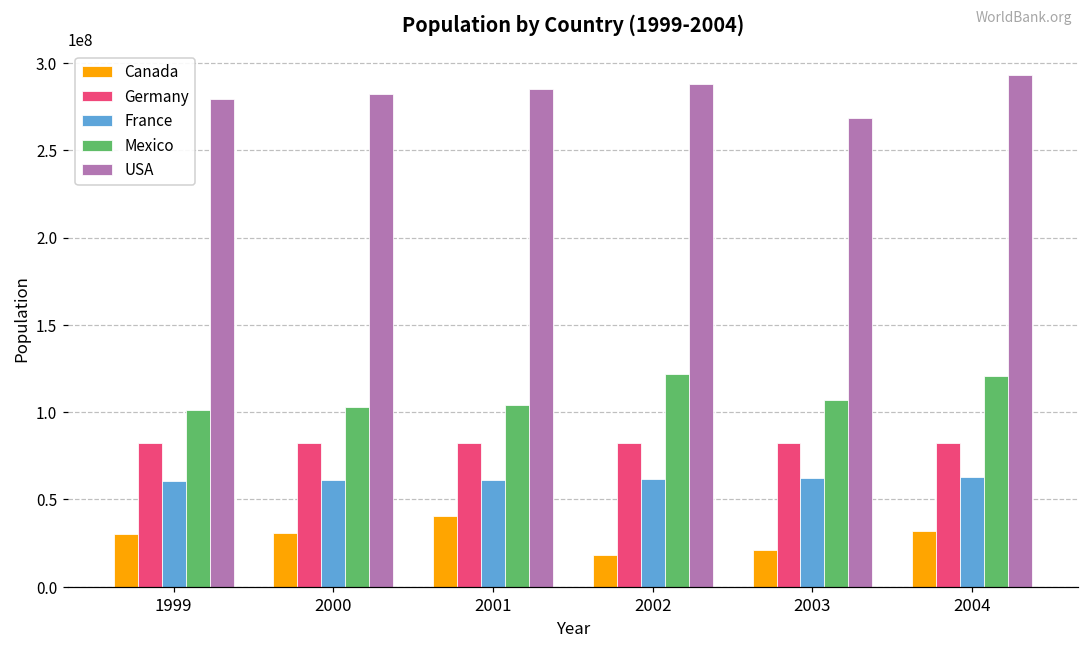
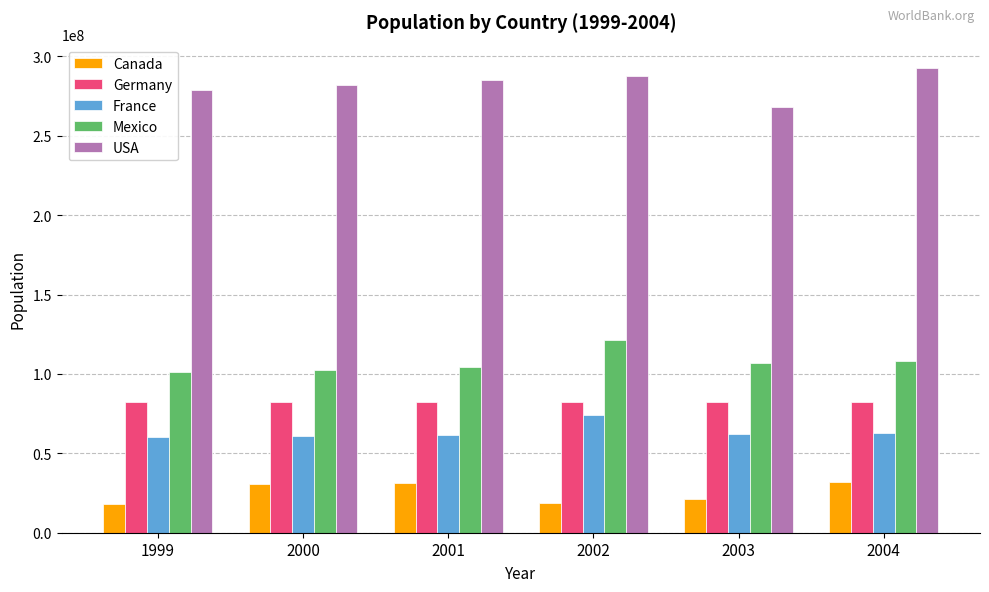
Canada, 1999: 30000000 -> 18000000
Canada, 2001: 41000000 -> 31000000
France, 2002: 62000000 -> 74000000
Mexico, 2004: 121000000 -> 108000000
